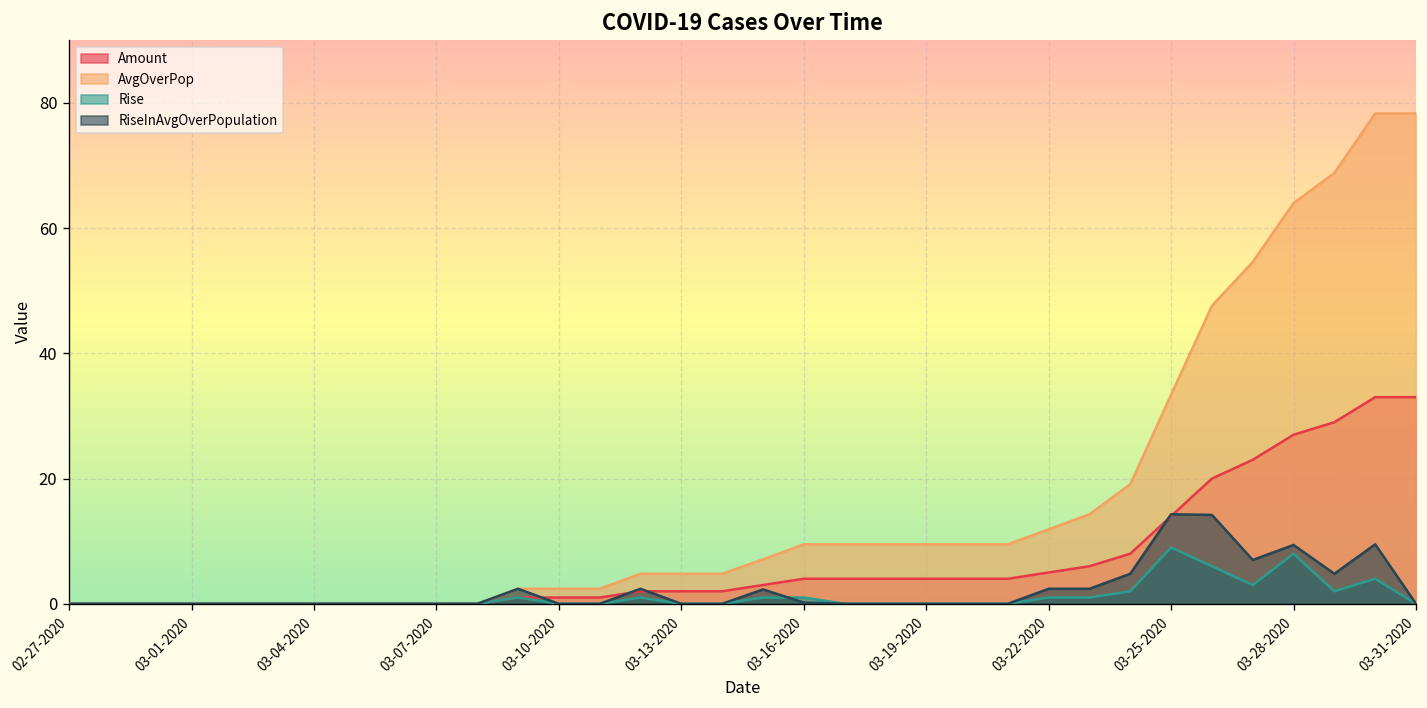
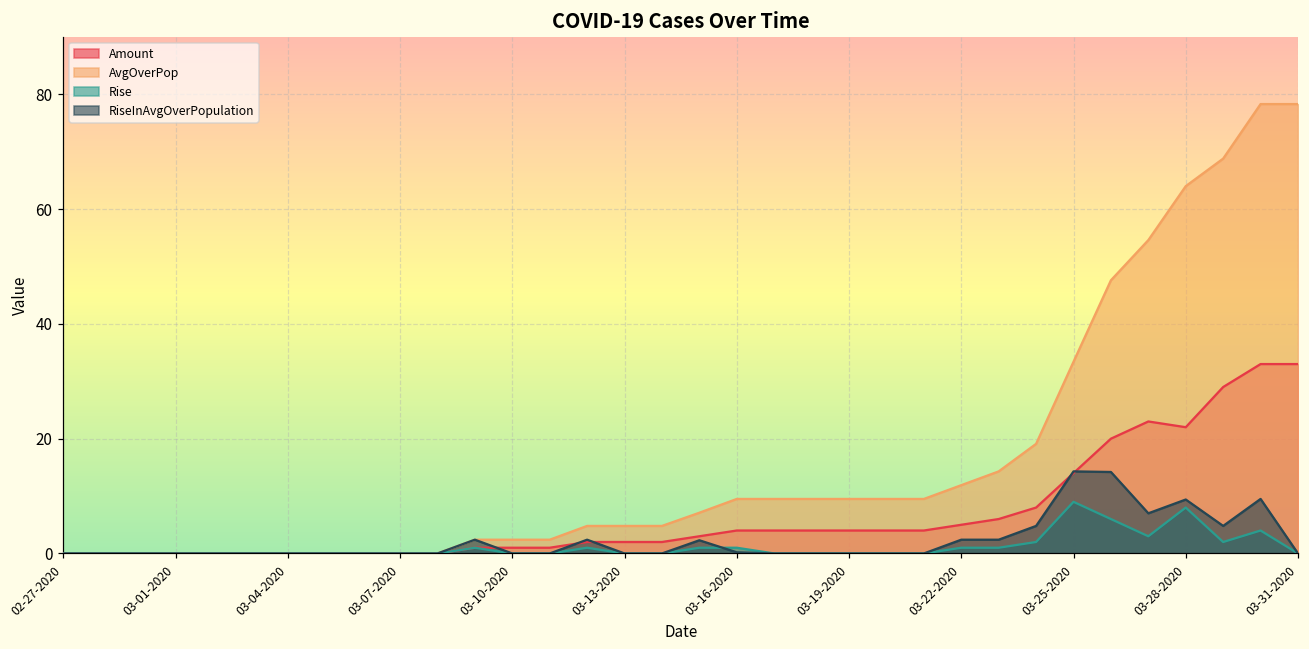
Amount, 03-28-2020: 27 -> 22
